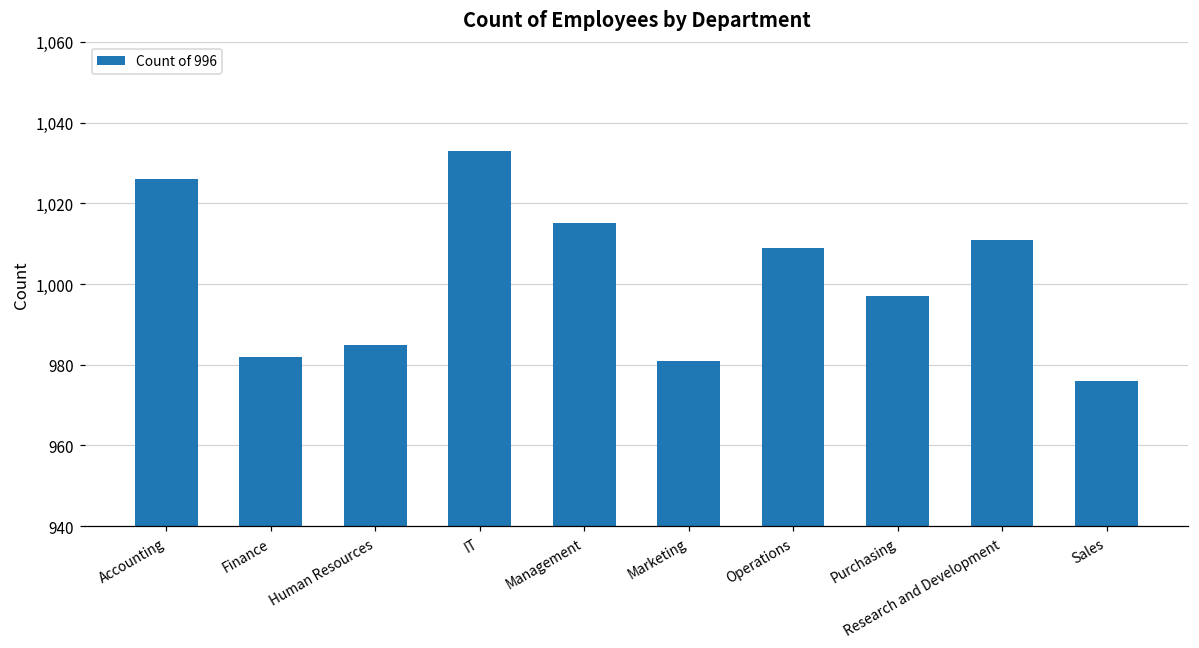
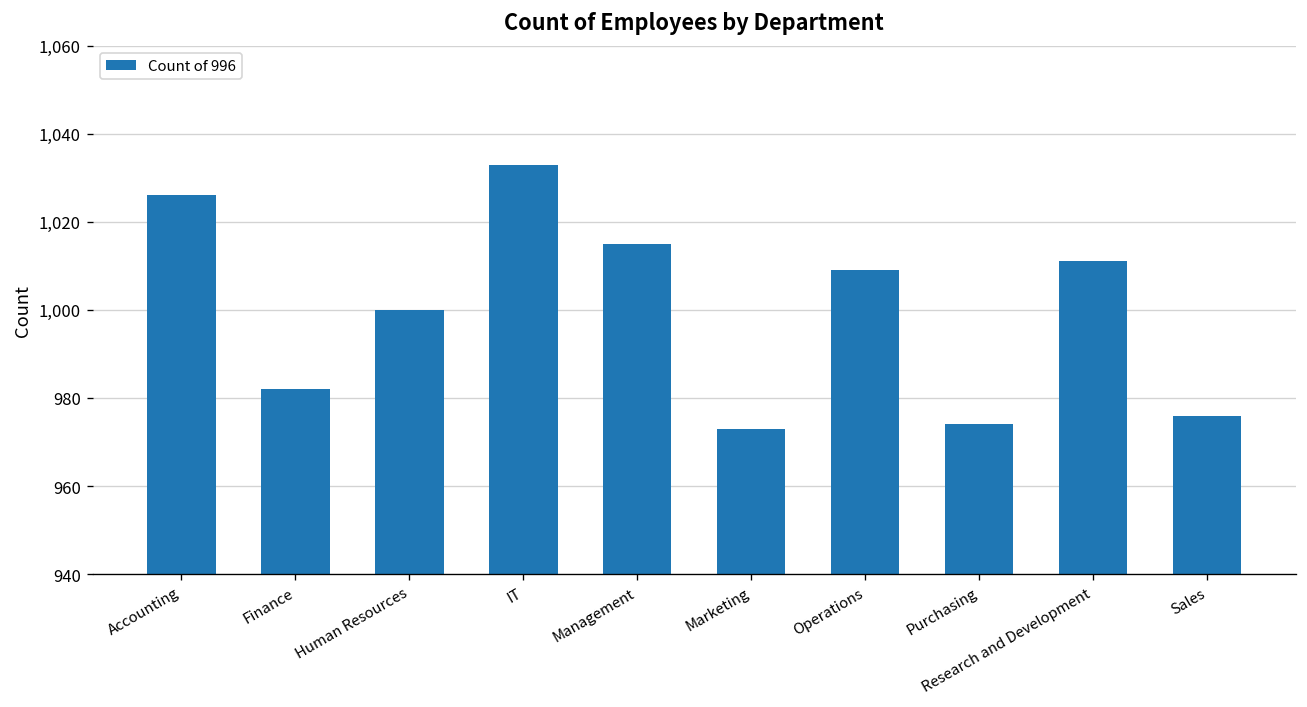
Human Resources: 985 -> 1,000
Marketing: 981 -> 973
Purchasing: 997 -> 974
